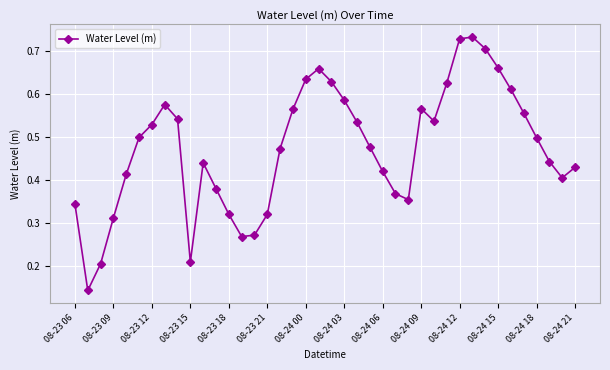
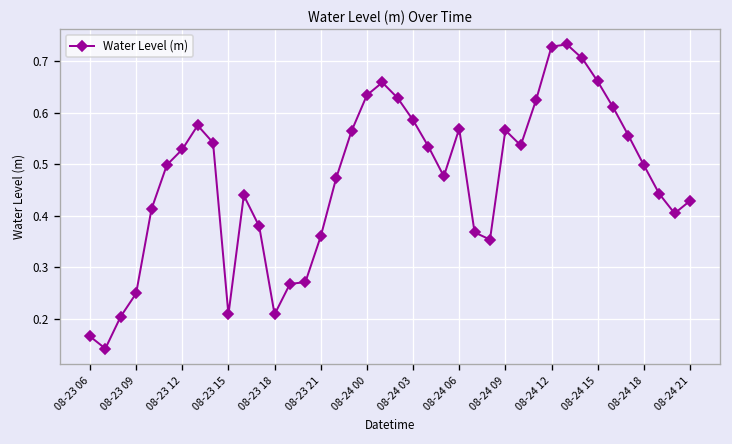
08-23 06: 0.34 -> 0.17
08-23 09: 0.31 -> 0.25
08-23 18: 0.32 -> 0.21
08-23 21: 0.32 -> 0.36
08-24 06: 0.42 -> 0.57
